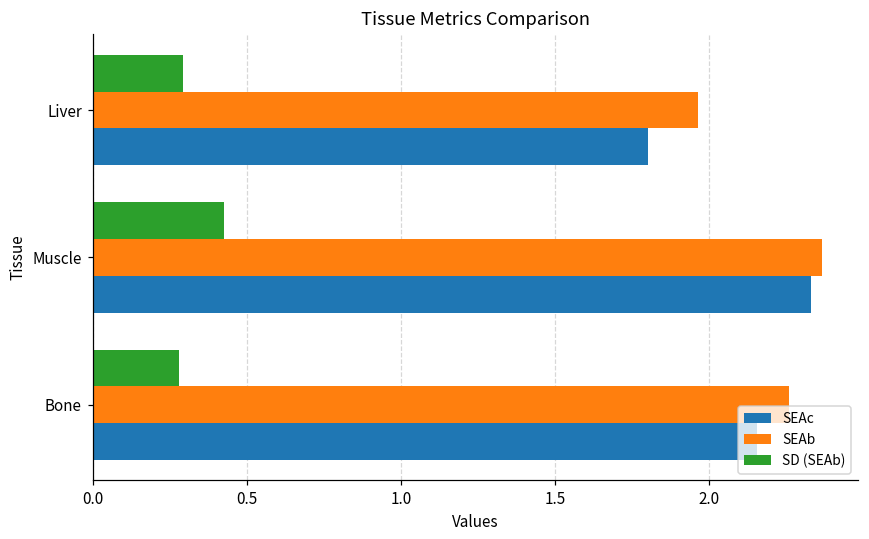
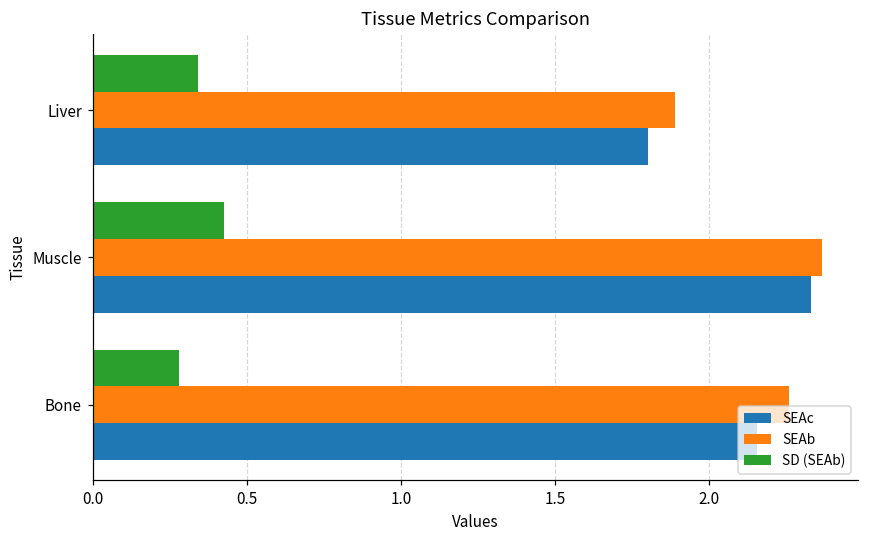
SD (SEAb), Liver: 0.29 -> 0.34
SEAb, Liver: 1.96 -> 1.89
